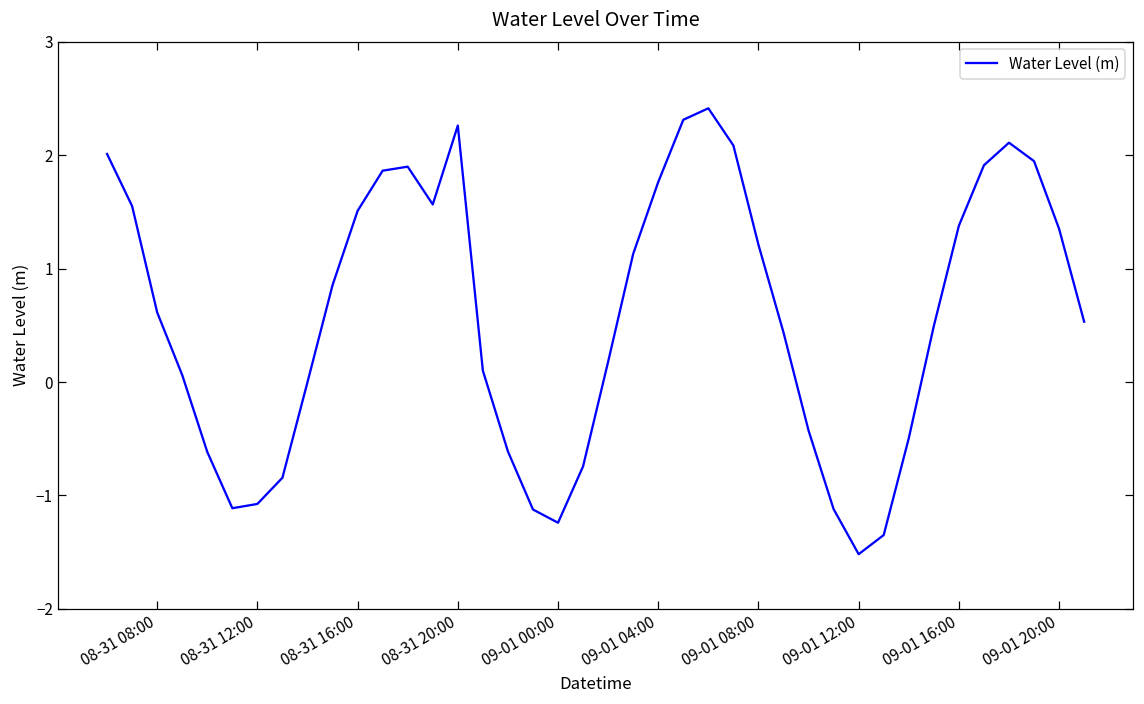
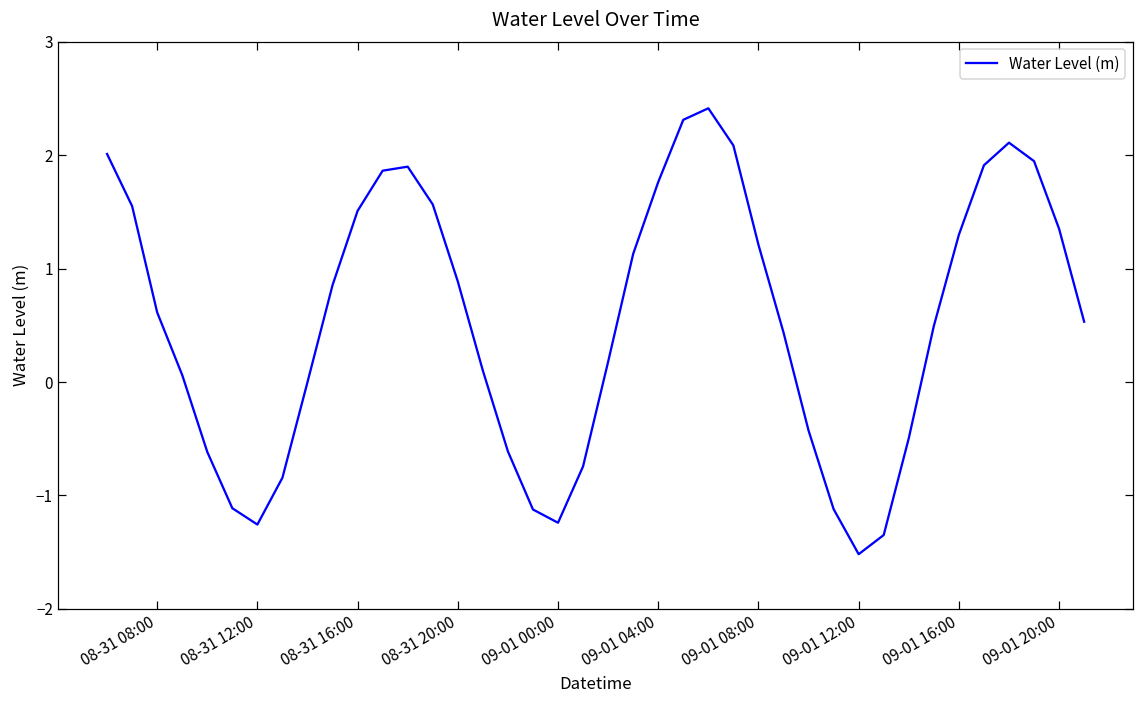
08-31 12:00: -1.07 -> -1.26
08-31 20:00: 2.26 -> 0.89
09-01 16:00: 1.38 -> 1.30
